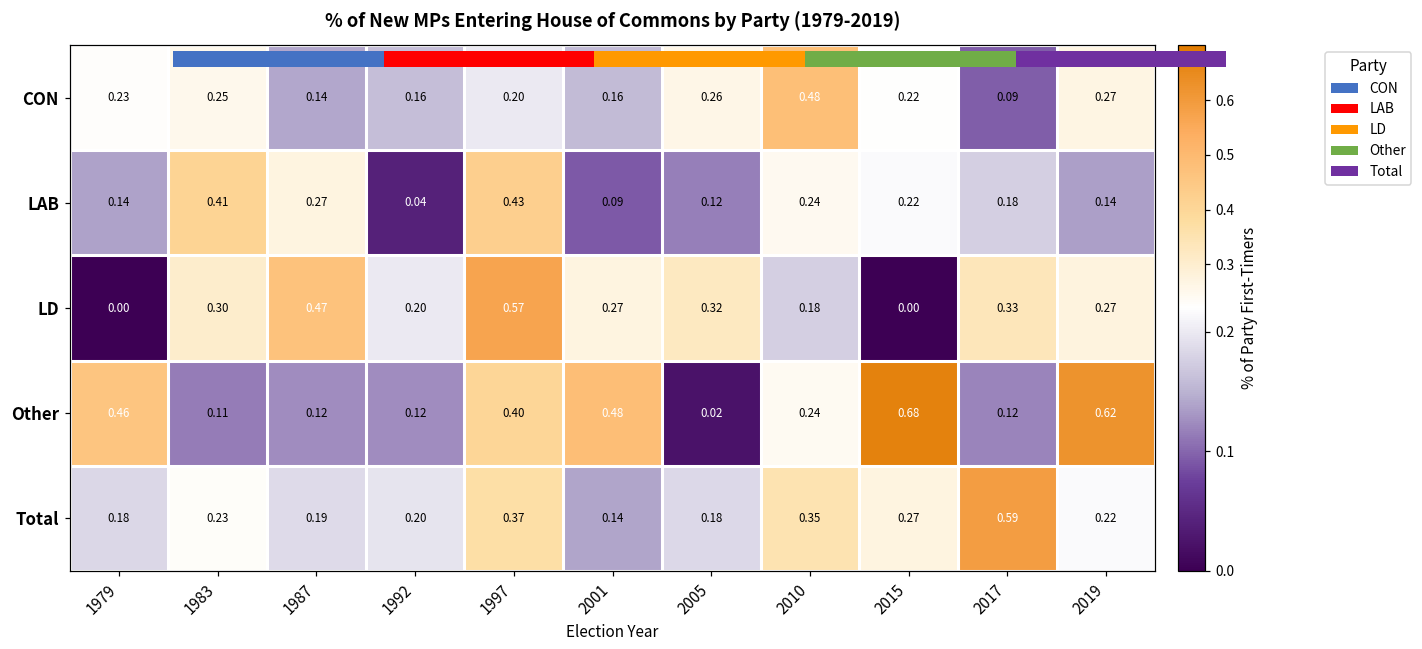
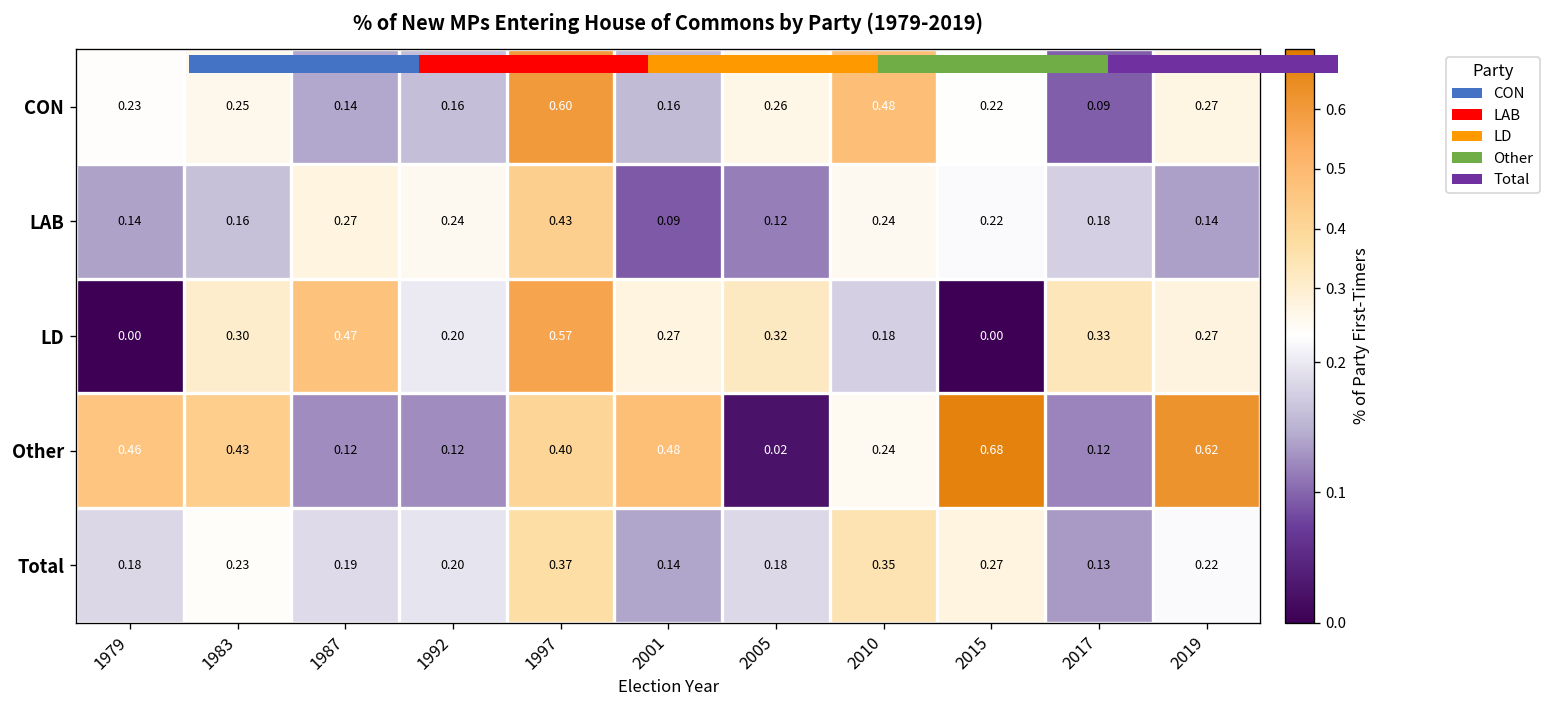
% of New MPs Entering House of Commons by Party (1979-2019), CON, 1997: 0.20 -> 0.60
% of New MPs Entering House of Commons by Party (1979-2019), LAB, 1983: 0.41 -> 0.16
% of New MPs Entering House of Commons by Party (1979-2019), LAB, 1992: 0.04 -> 0.24
% of New MPs Entering House of Commons by Party (1979-2019), Other, 1983: 0.11 -> 0.43
% of New MPs Entering House of Commons by Party (1979-2019), Total, 2017: 0.59 -> 0.13
